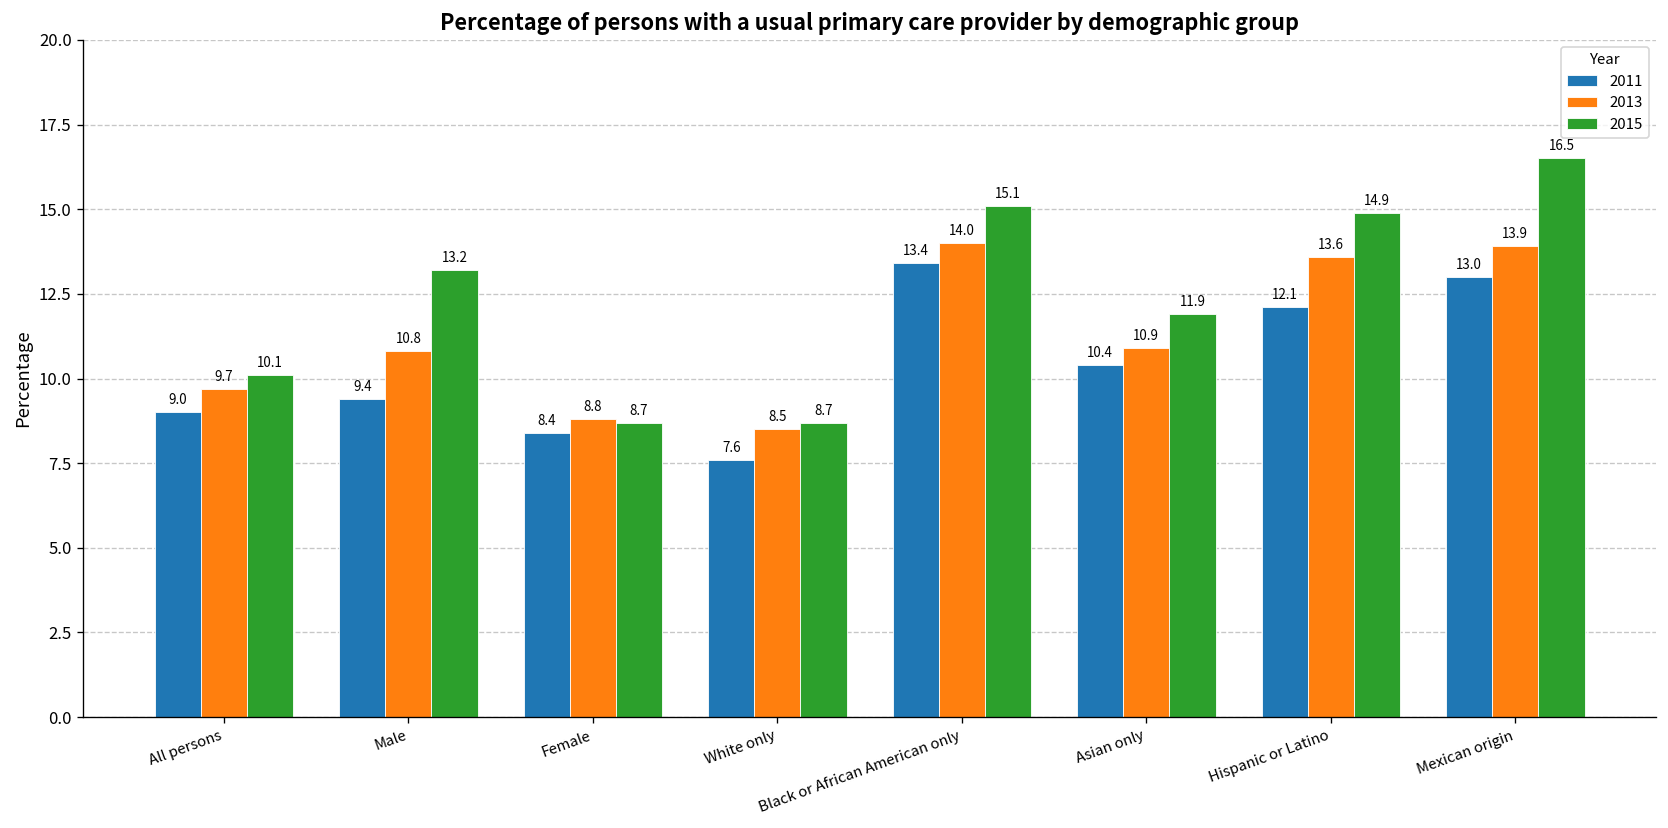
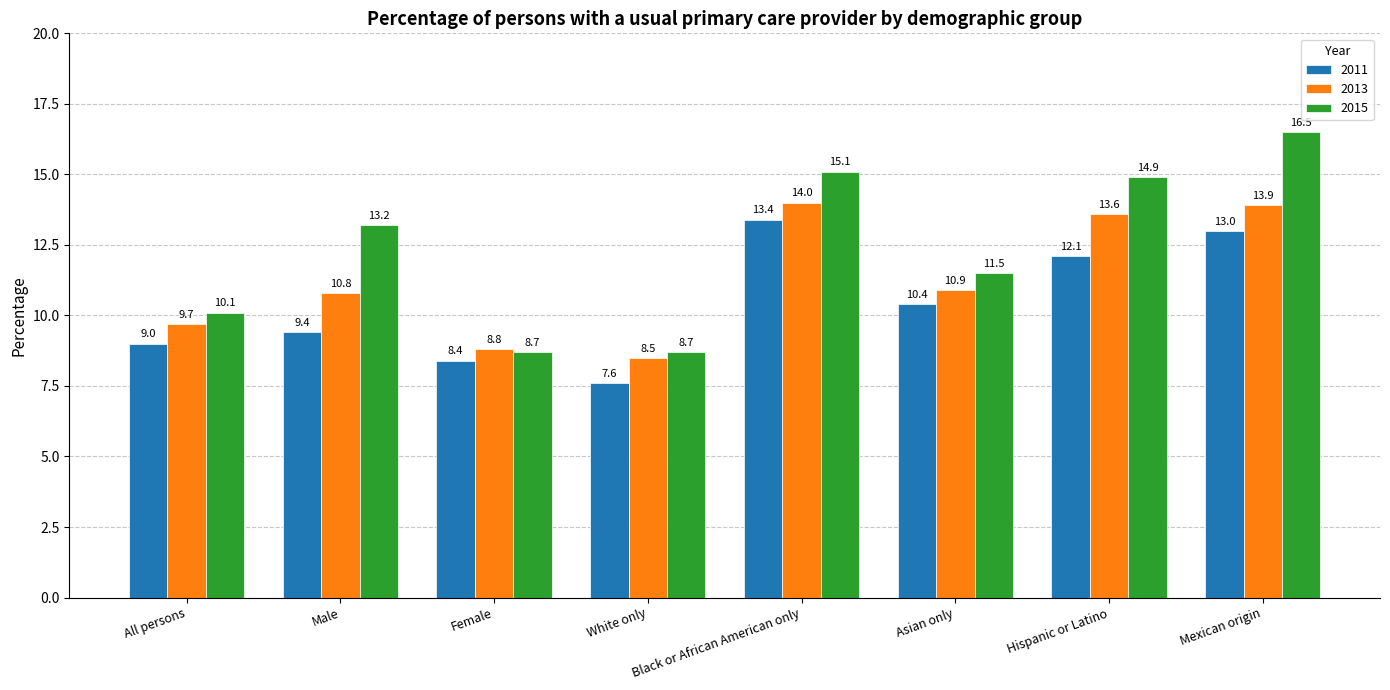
2015, Asian only: 11.9 -> 11.5
